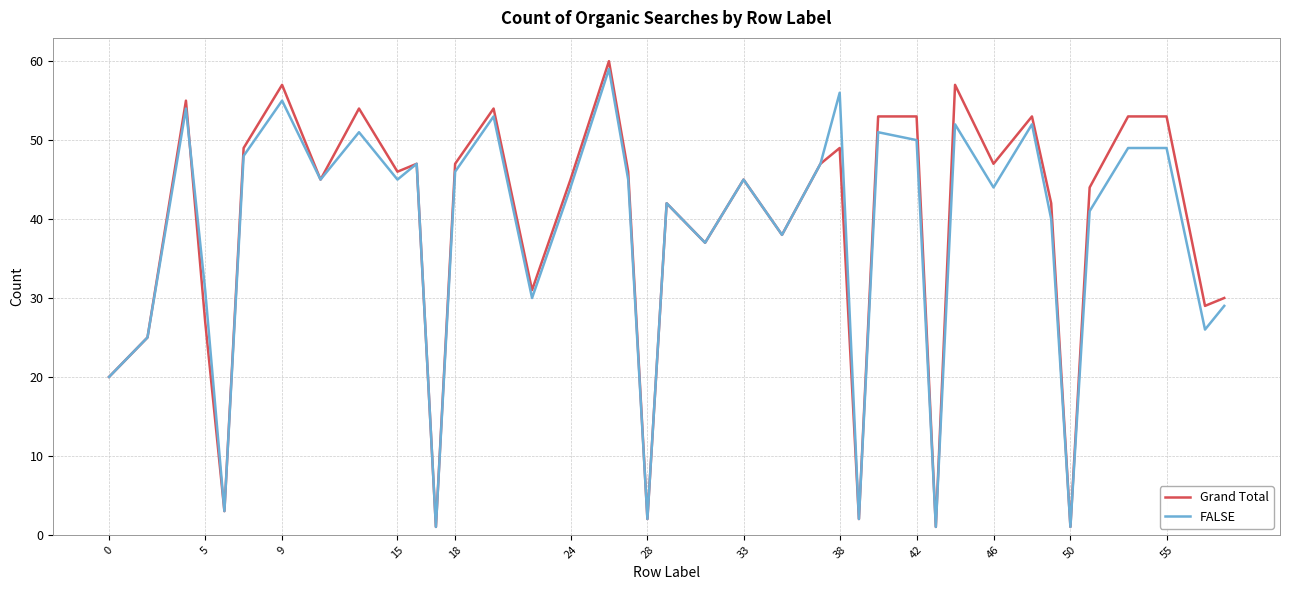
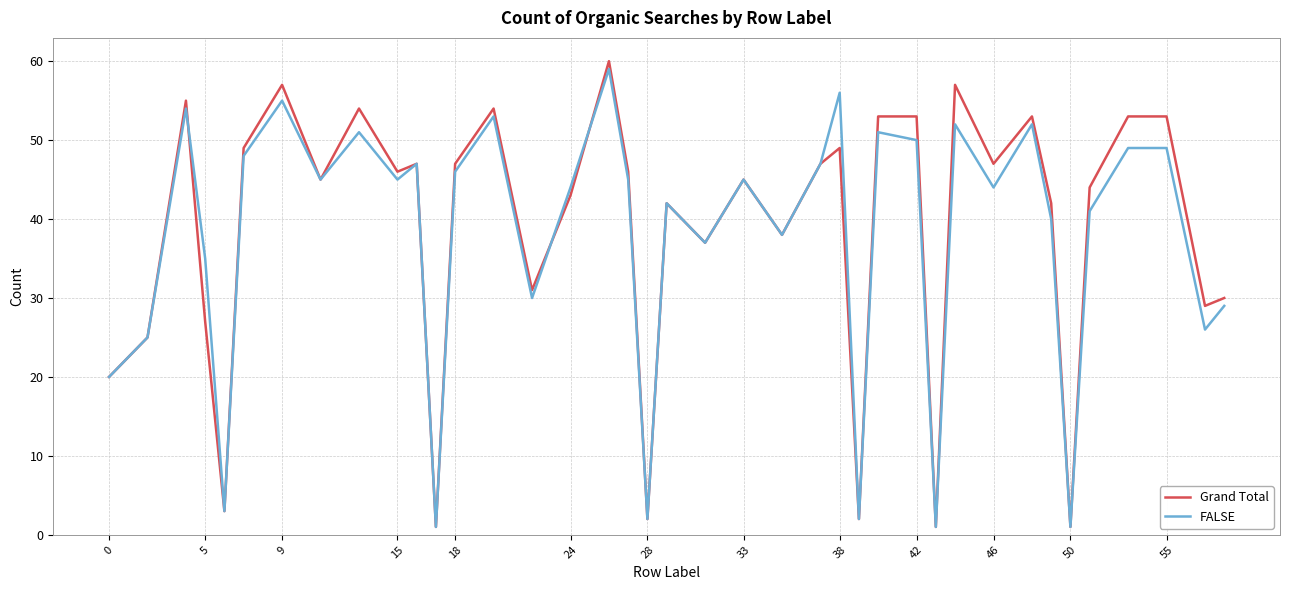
FALSE, 5: 31 -> 35
Grand Total, 24: 45 -> 43
